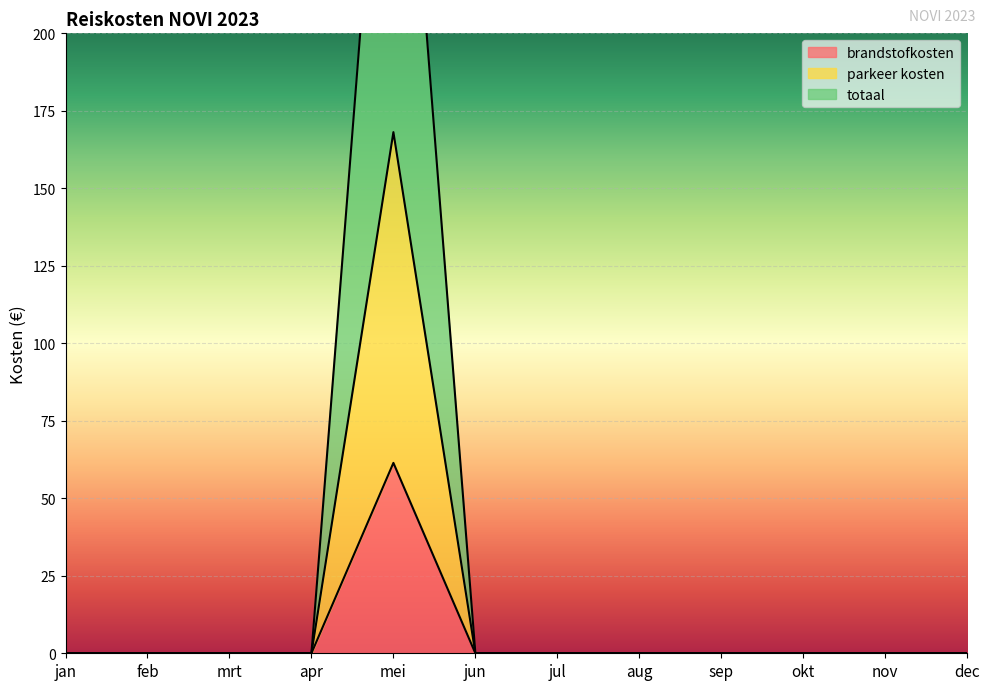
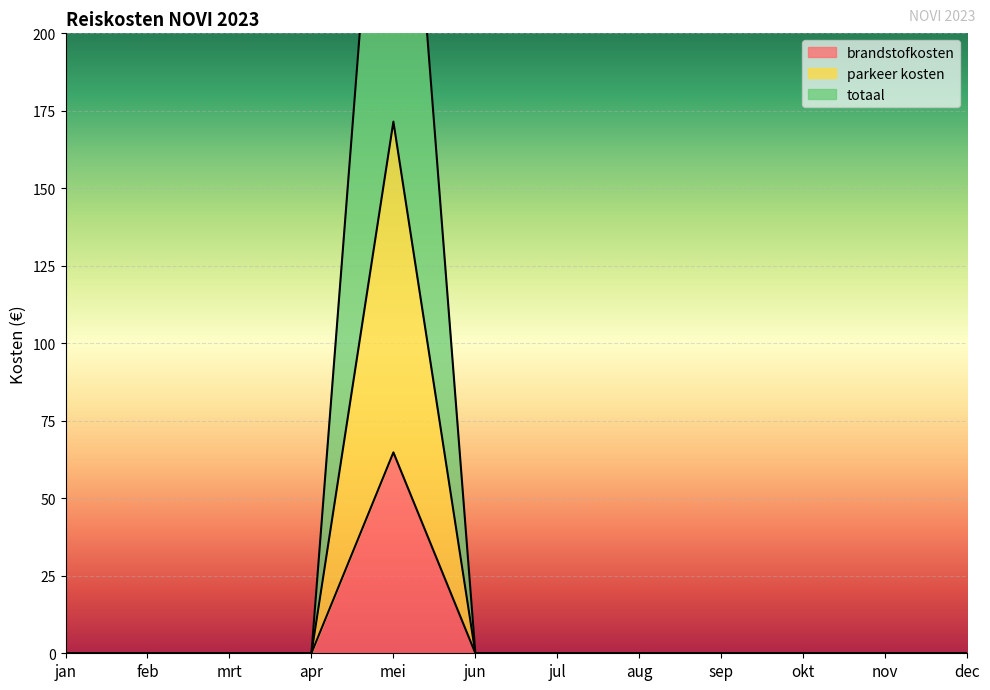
brandstofkosten, mei: 61 -> 65
